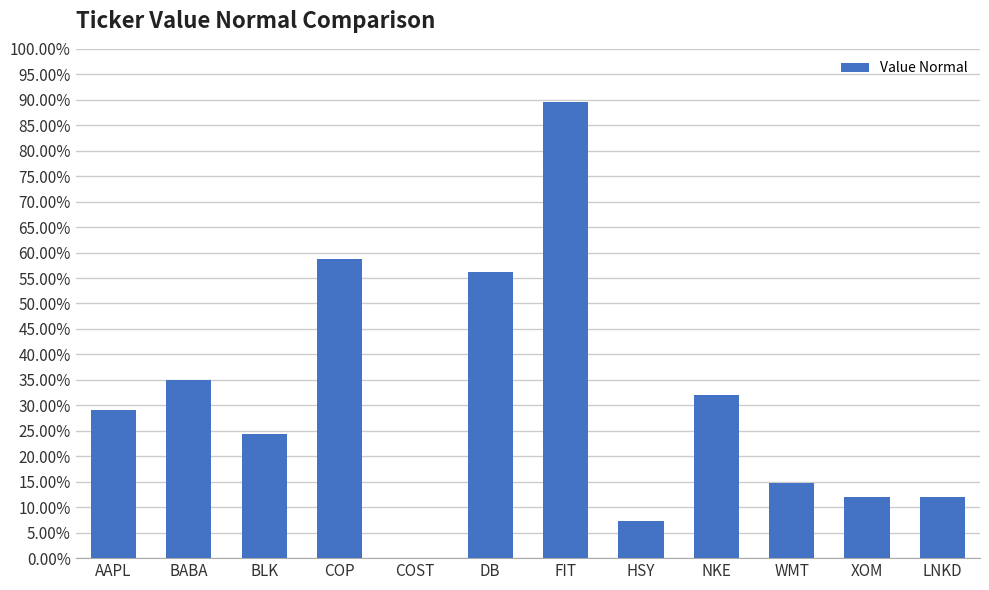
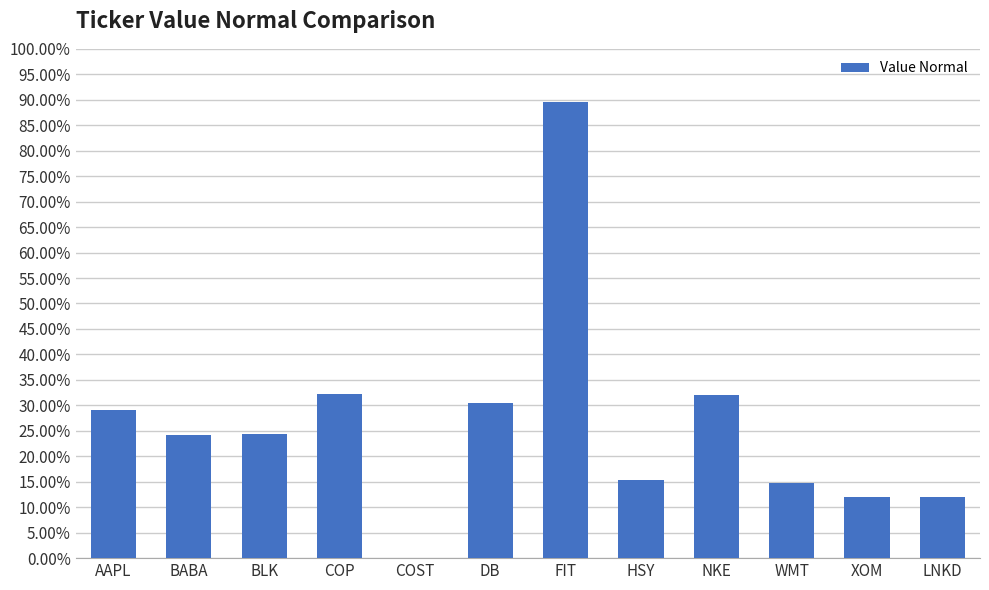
BABA: 35% -> 24%
COP: 59% -> 32%
DB: 56% -> 30%
HSY: 7% -> 15%
